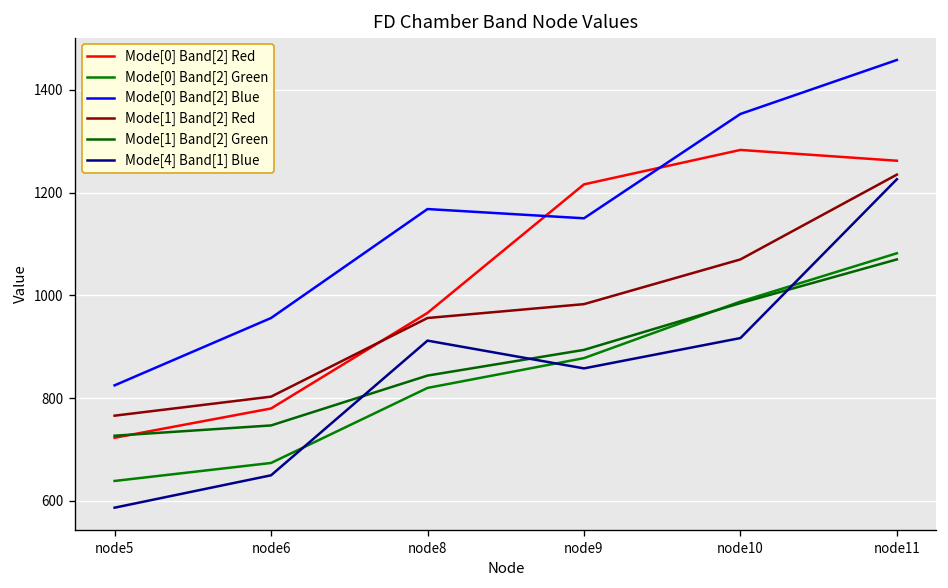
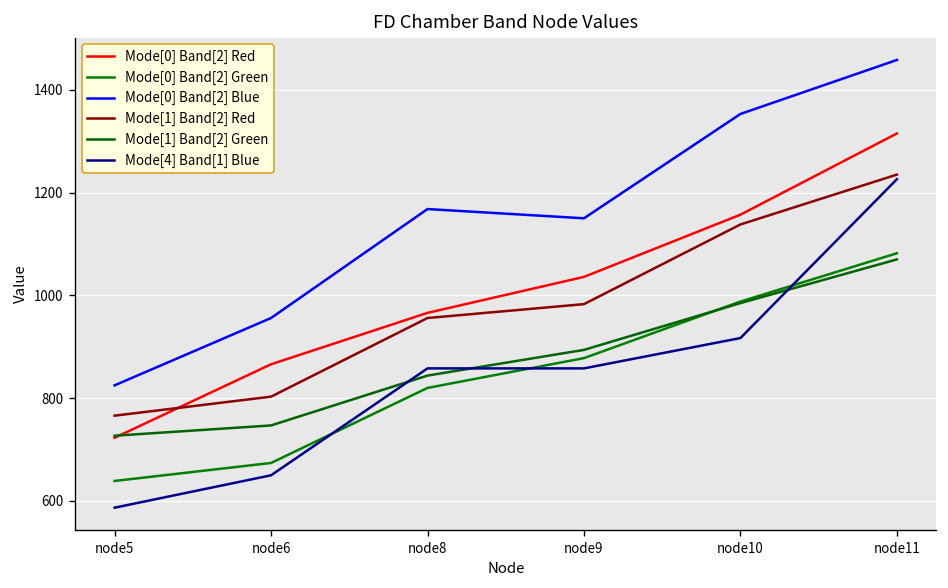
Mode[0] Band[2] Red, node6: 780 -> 870
Mode[4] Band[1] Blue, node8: 910 -> 860
Mode[0] Band[2] Red, node9: 1220 -> 1040
Mode[0] Band[2] Red, node10: 1280 -> 1160
Mode[1] Band[2] Red, node10: 1070 -> 1140
Mode[0] Band[2] Red, node11: 1260 -> 1320
